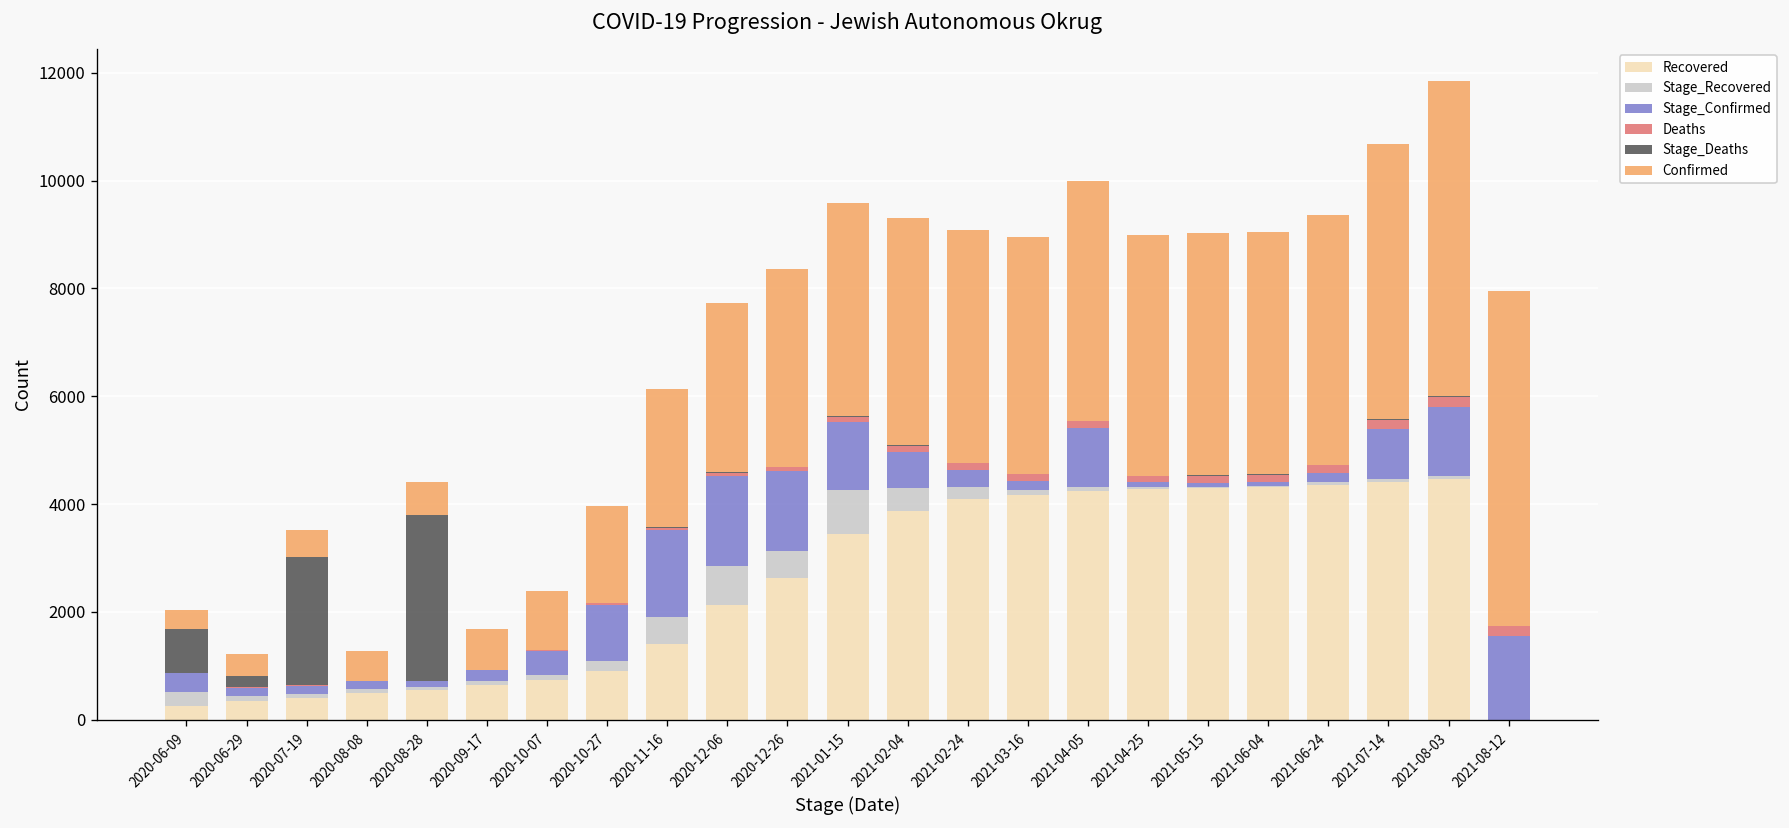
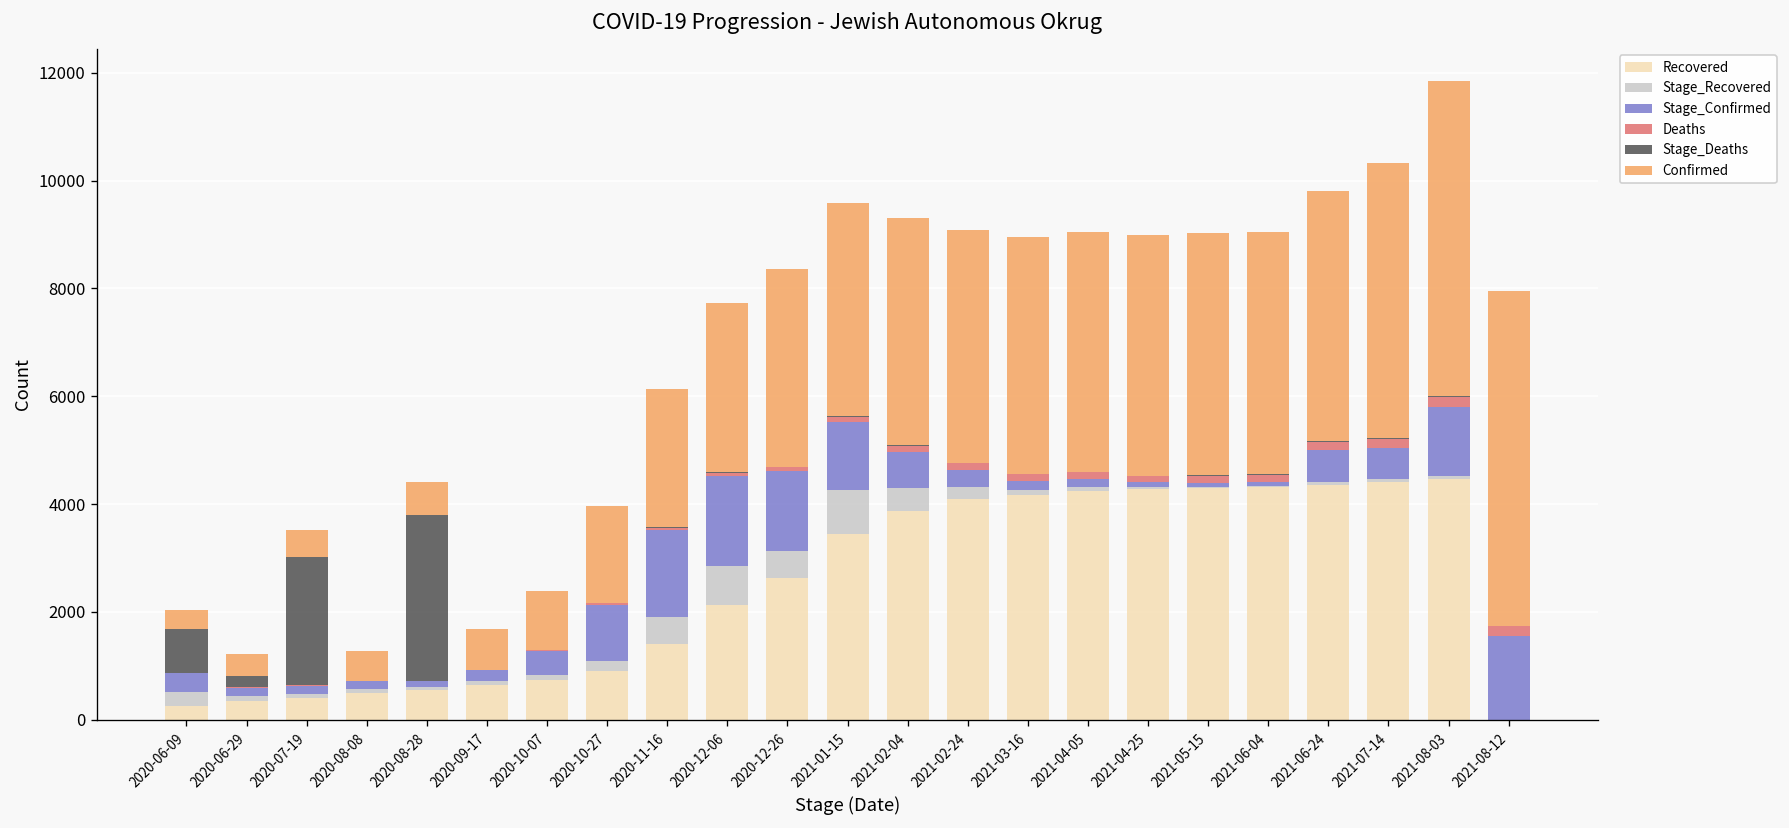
Stage_Confirmed, 2021-04-05: 1100 -> 100
Stage_Confirmed, 2021-06-24: 200 -> 600
Stage_Confirmed, 2021-07-14: 900 -> 600
